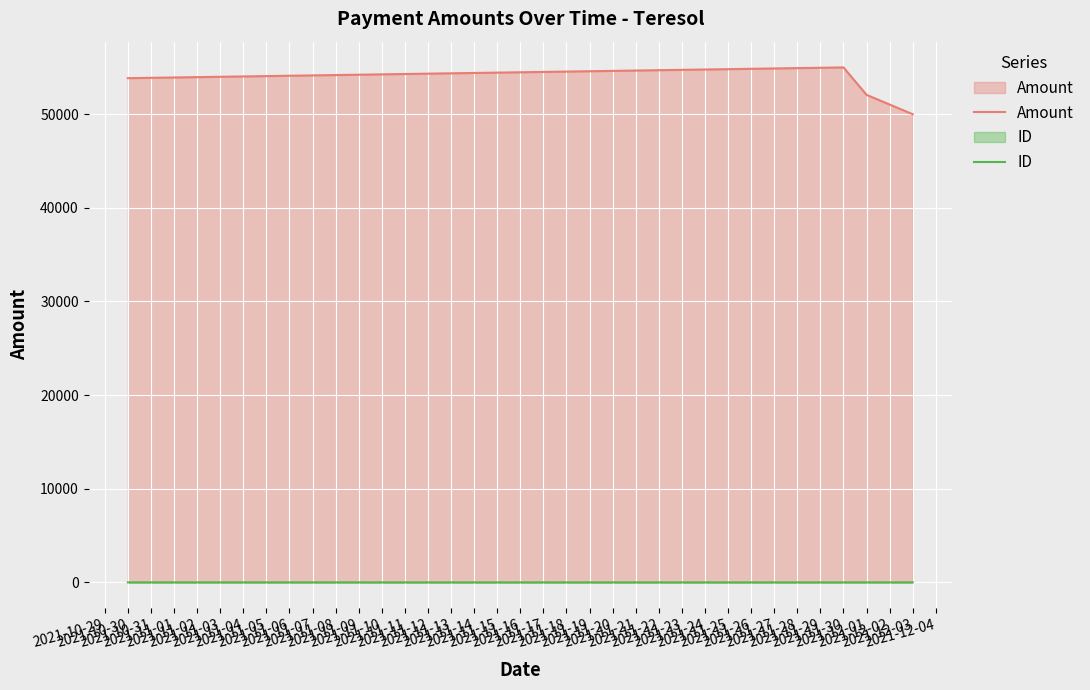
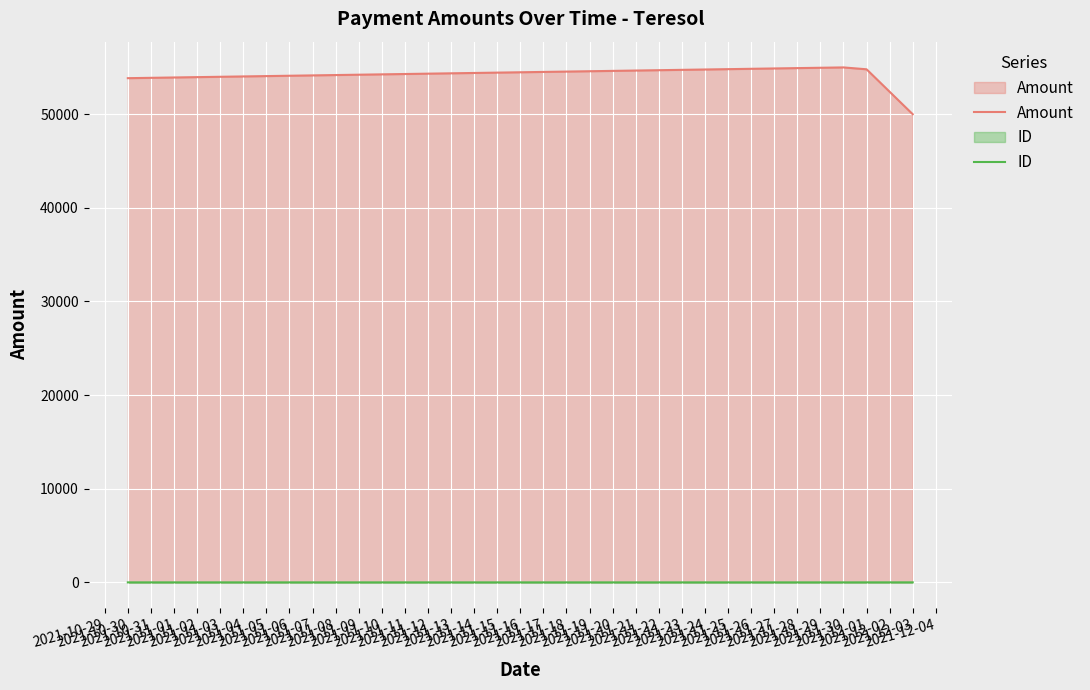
Amount, 2021-12-01: 52000 -> 55000
